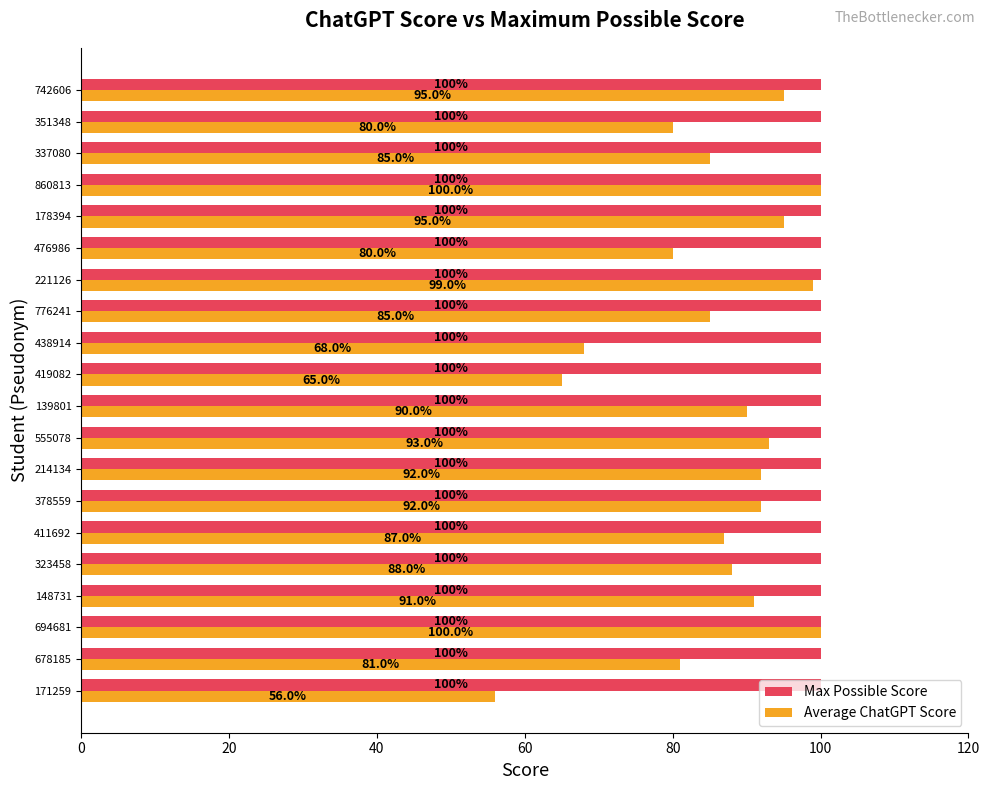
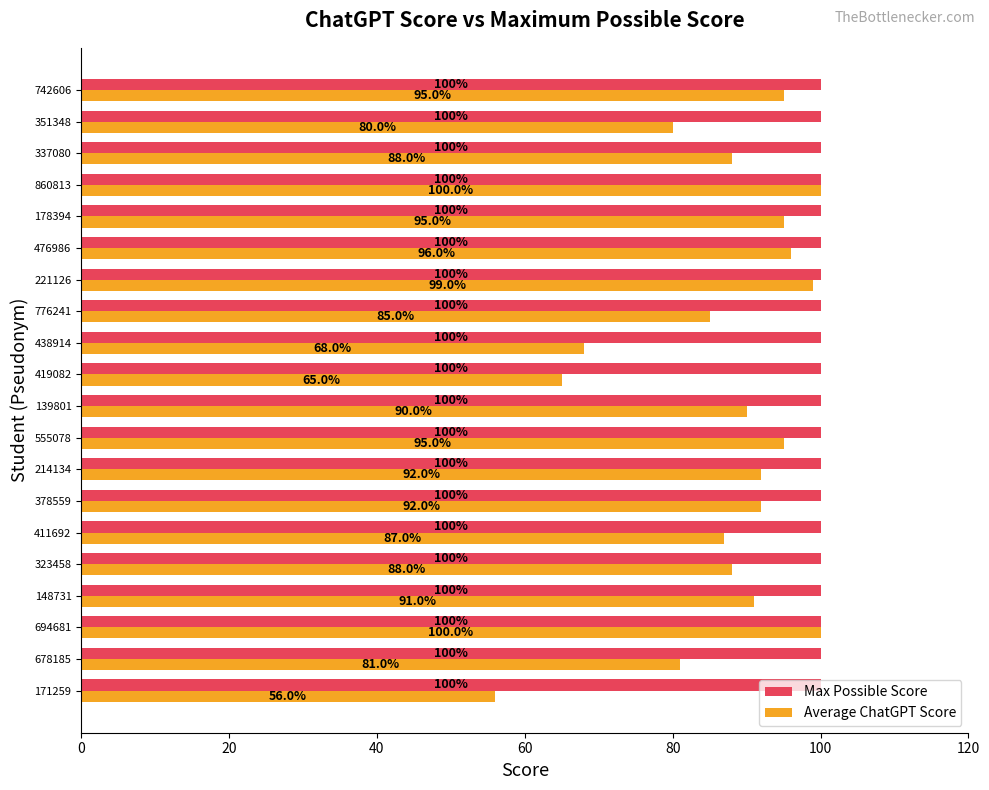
Average ChatGPT Score, 337080: 85.0% -> 88.0%
Average ChatGPT Score, 476986: 80.0% -> 96.0%
Average ChatGPT Score, 555078: 93.0% -> 95.0%
